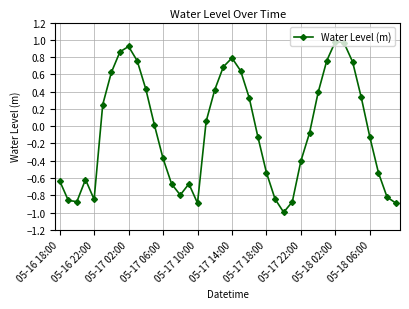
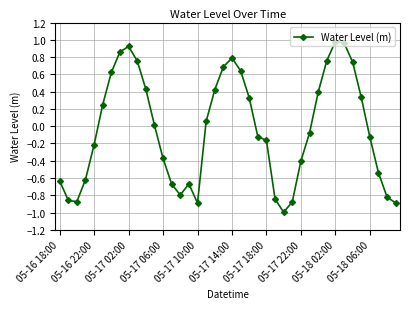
05-16 22:00: -0.8 -> -0.2
05-17 18:00: -0.5 -> -0.2
